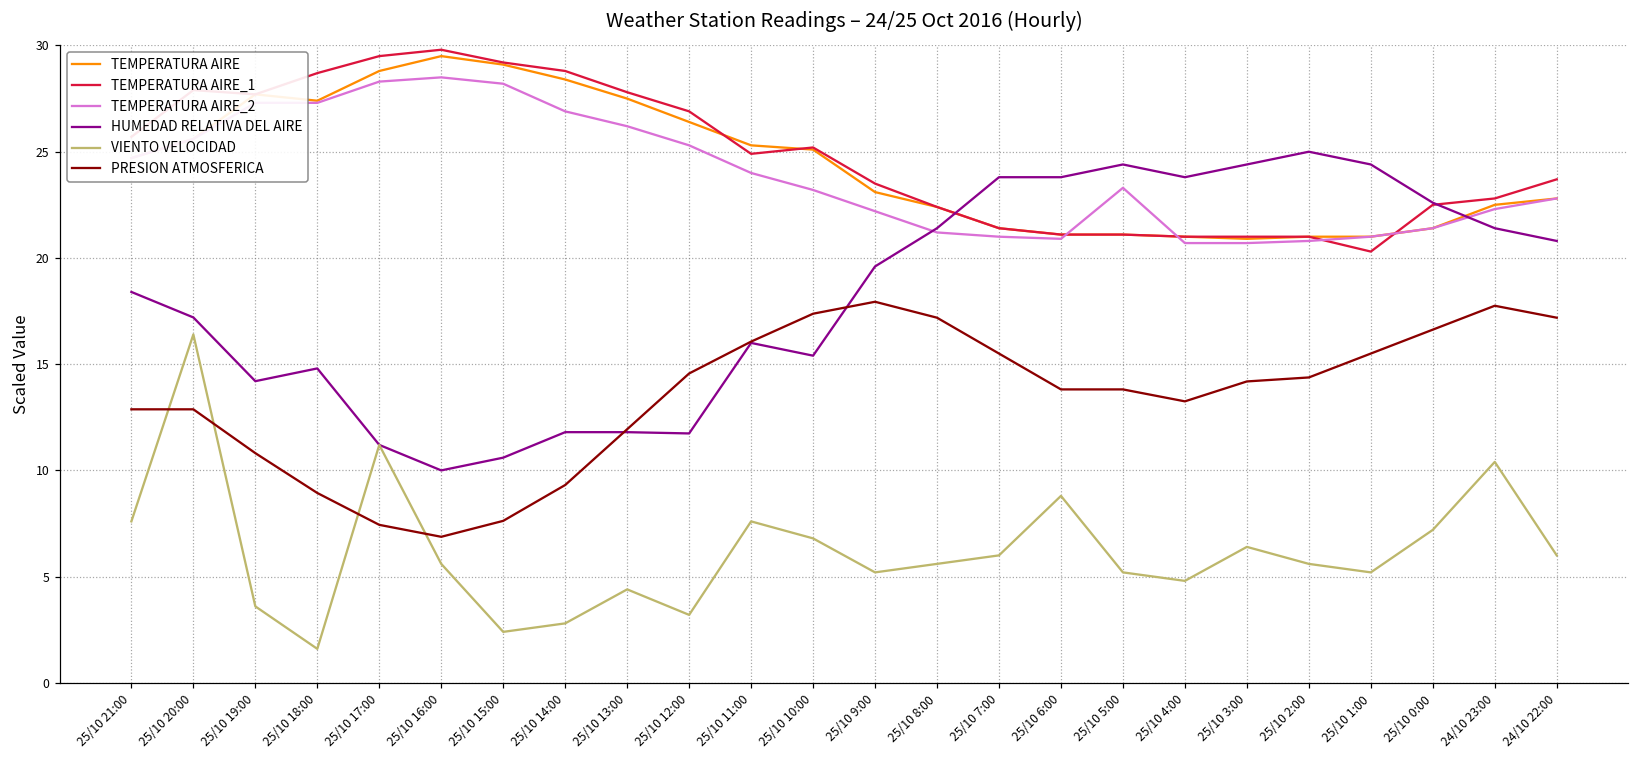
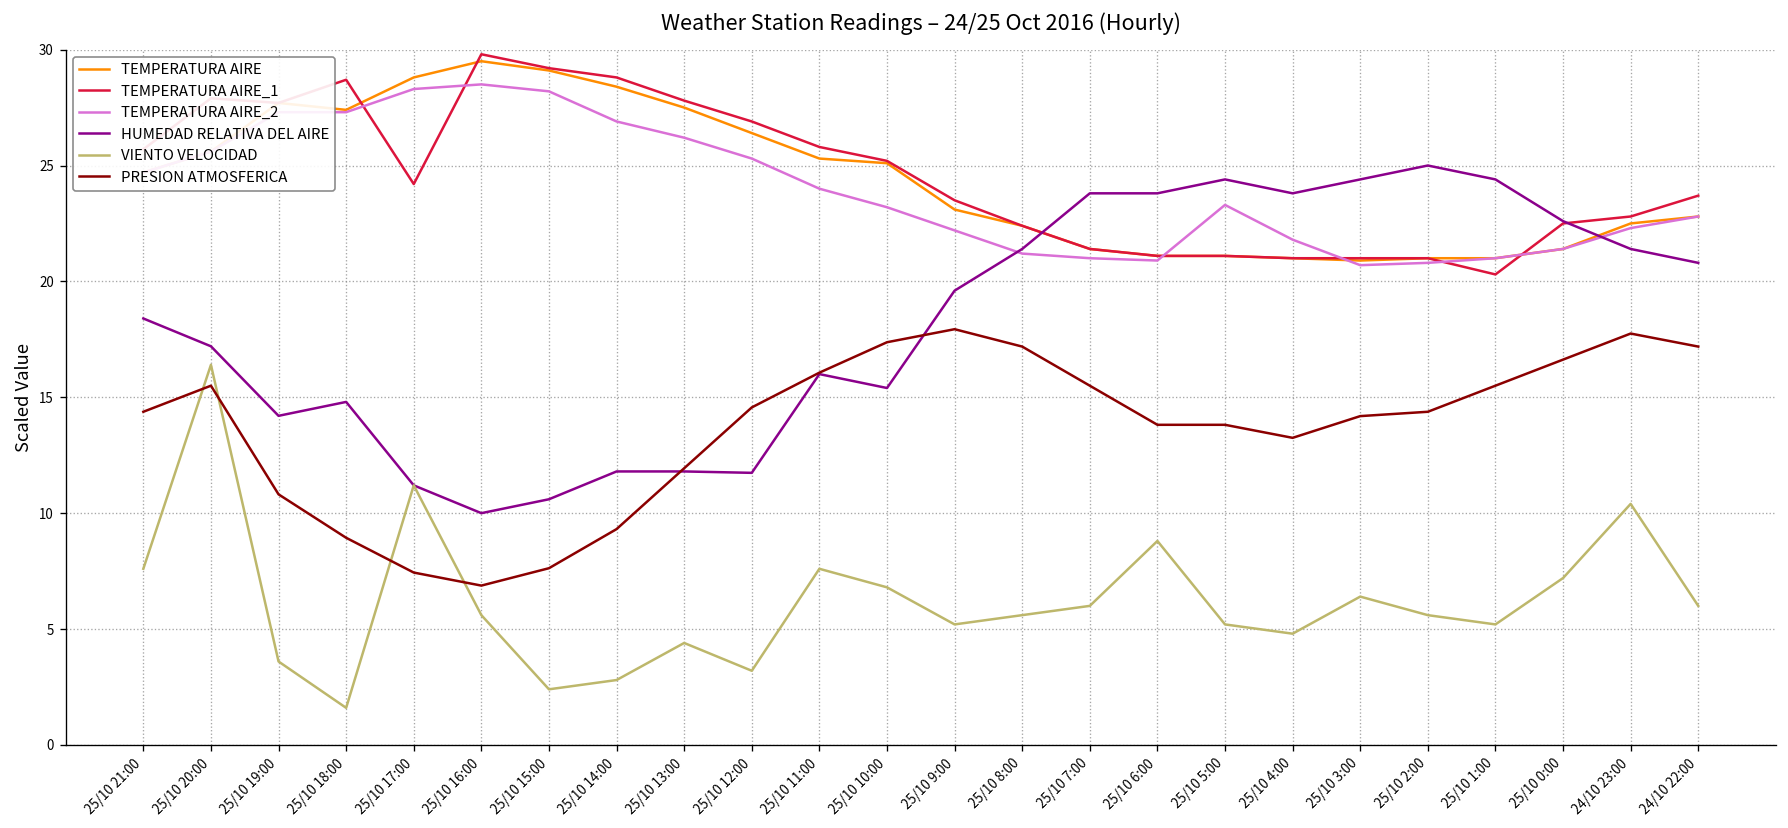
PRESION ATMOSFERICA, 25/10 21:00: 12.9 -> 14.4
PRESION ATMOSFERICA, 25/10 20:00: 12.9 -> 15.5
TEMPERATURA AIRE_1, 25/10 17:00: 29.5 -> 24.2
TEMPERATURA AIRE_1, 25/10 11:00: 24.9 -> 25.8
TEMPERATURA AIRE_2, 25/10 4:00: 20.7 -> 21.8
